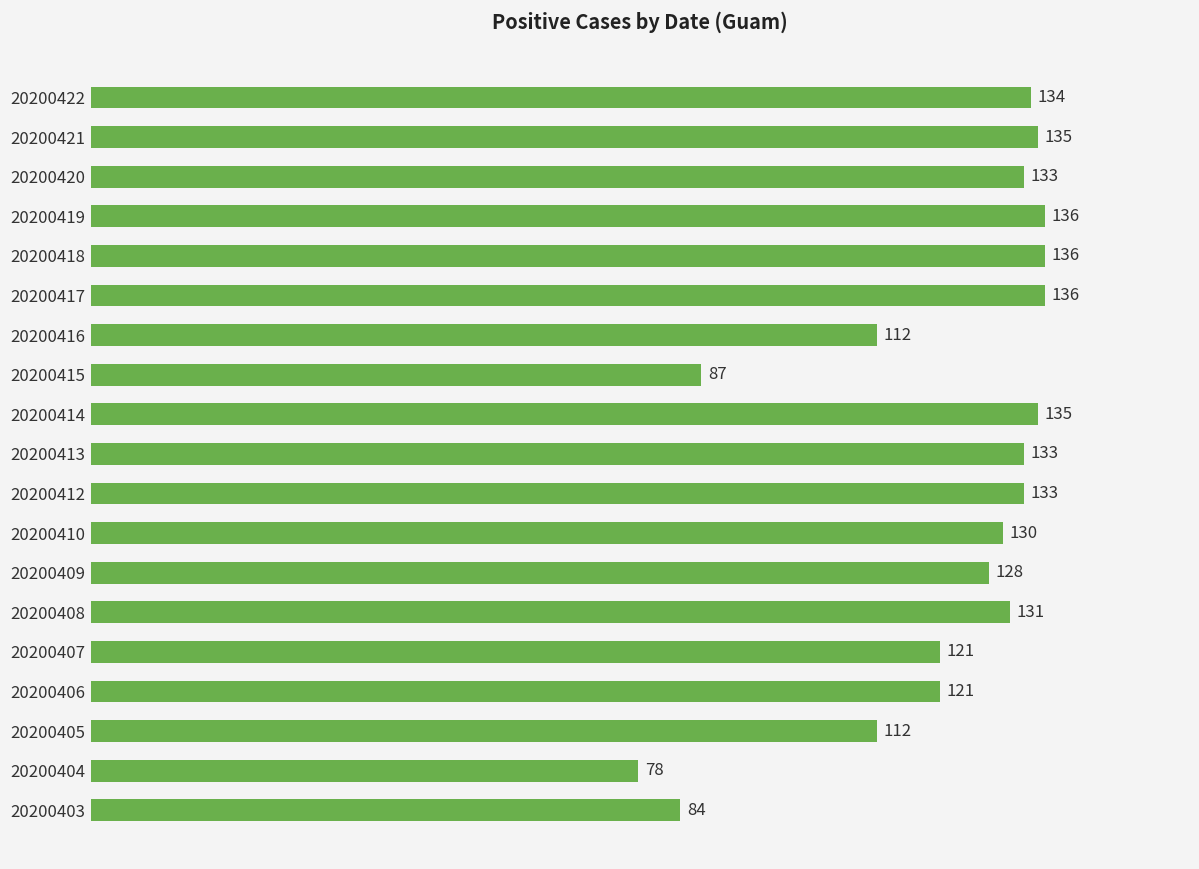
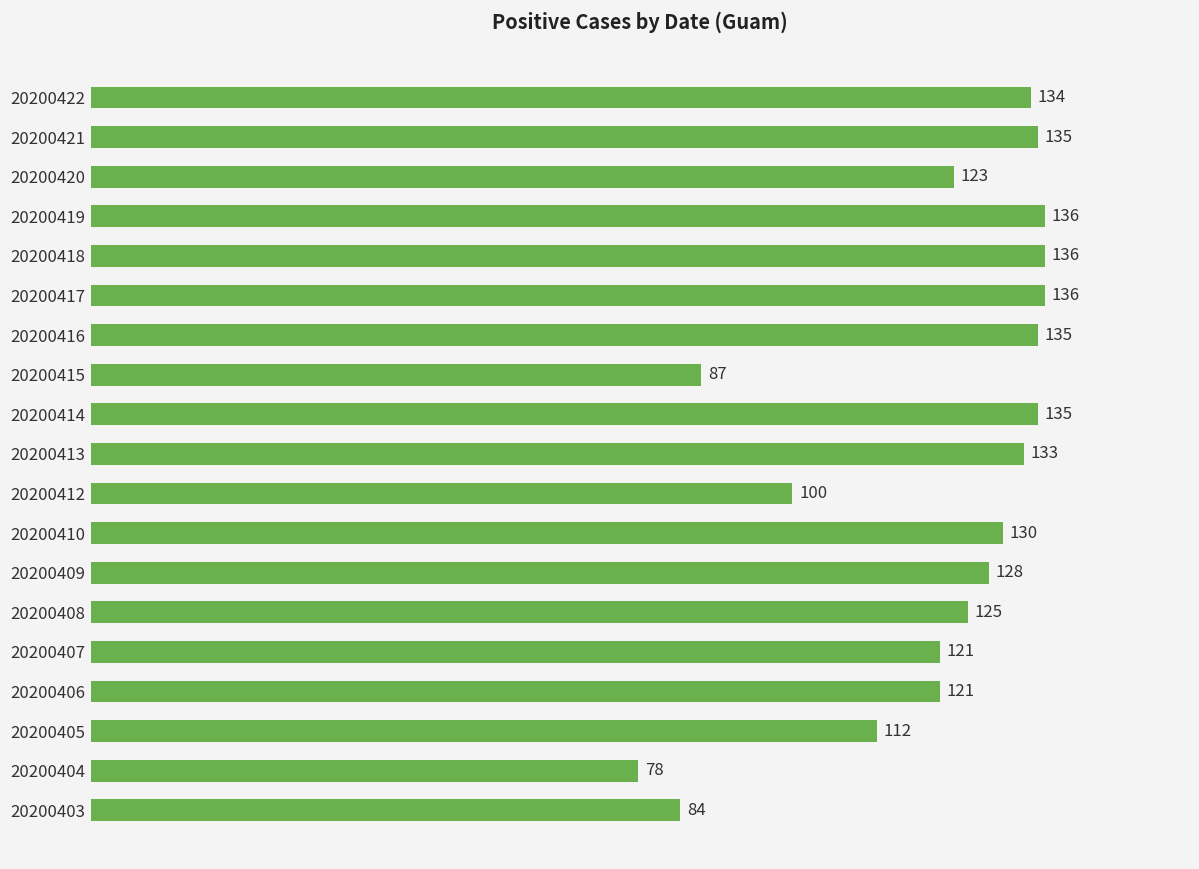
20200420: 133 -> 123
20200416: 112 -> 135
20200412: 133 -> 100
20200408: 131 -> 125
